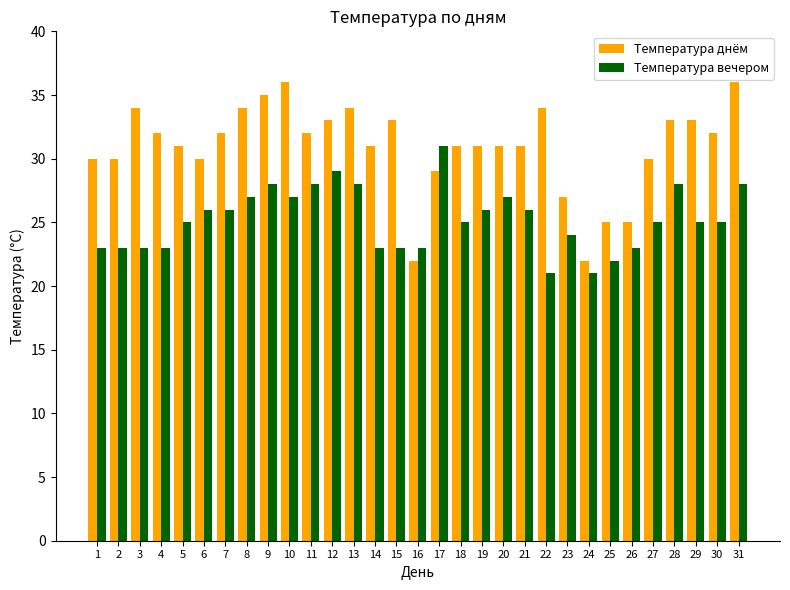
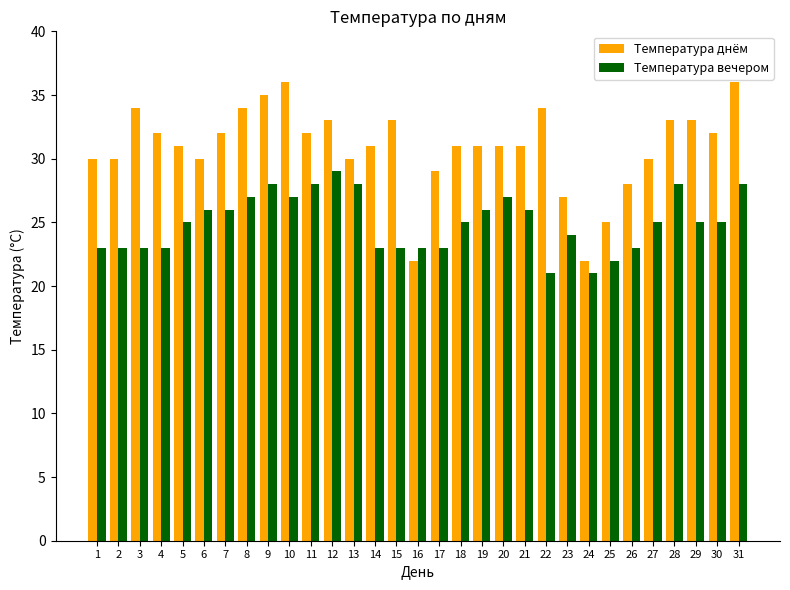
Температура днём, 13: 34 -> 30
Температура вечером, 17: 31 -> 23
Температура днём, 26: 25 -> 28
